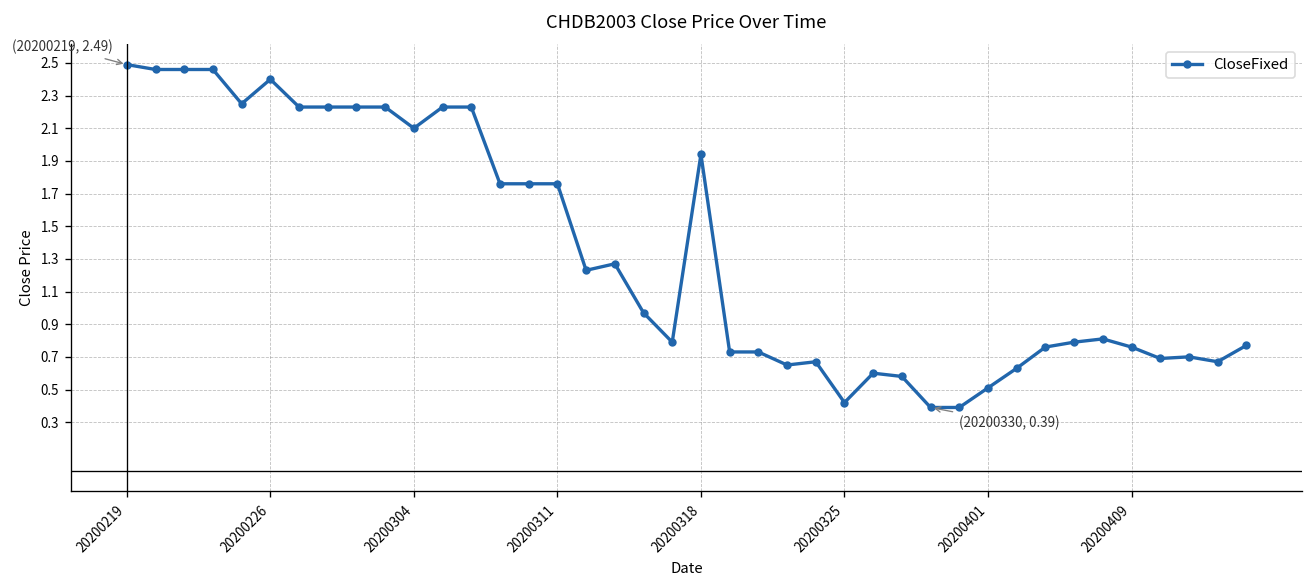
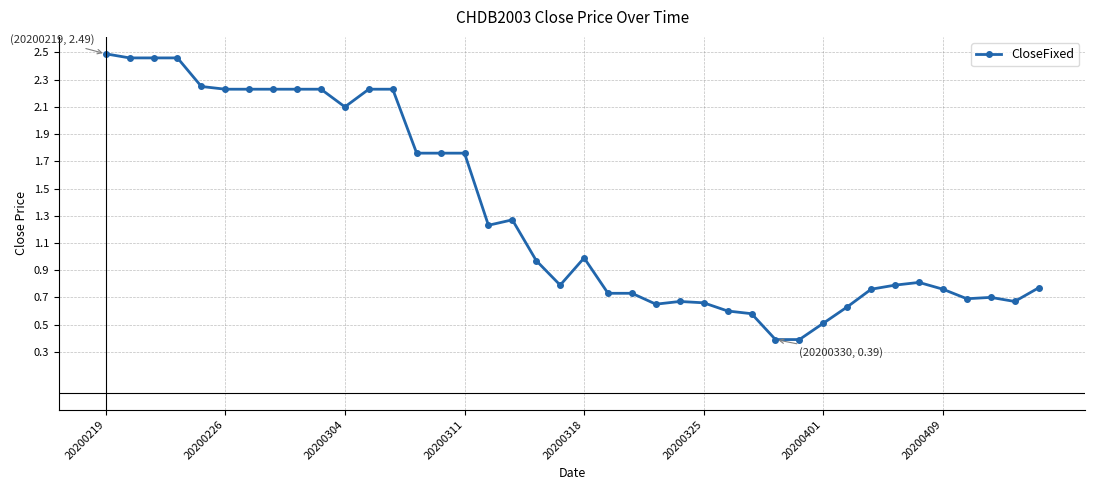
20200226: 2.40 -> 2.23
20200318: 1.94 -> 0.99
20200325: 0.42 -> 0.66
